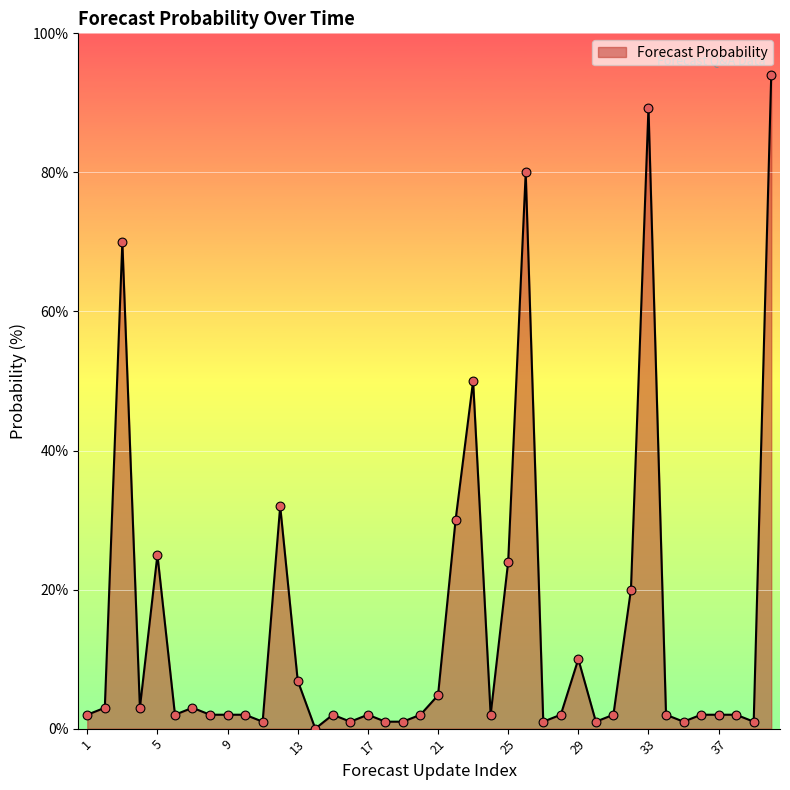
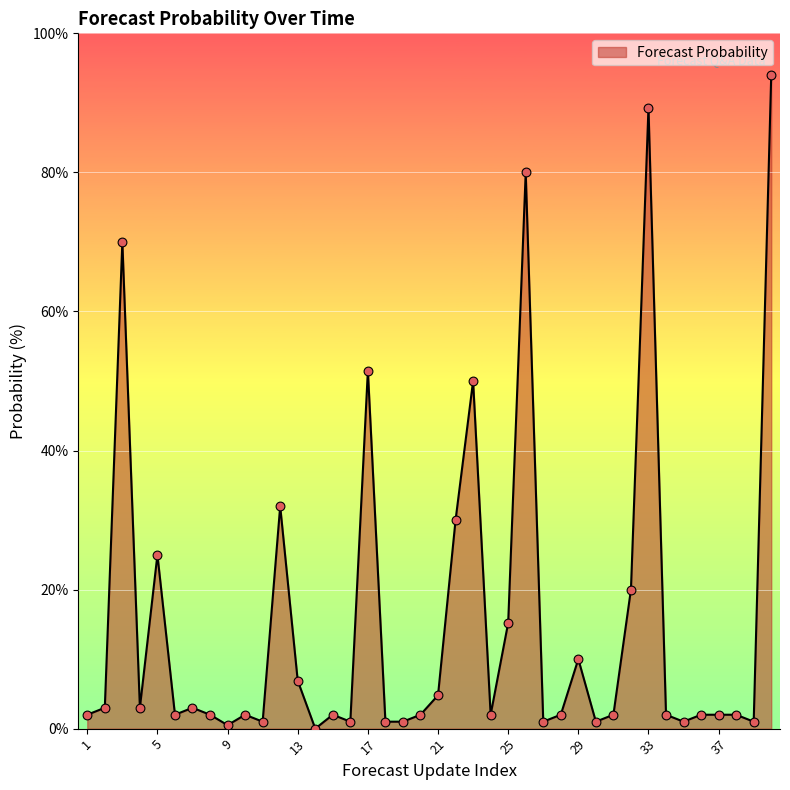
9: 2% -> 1%
17: 2% -> 52%
25: 24% -> 15%
